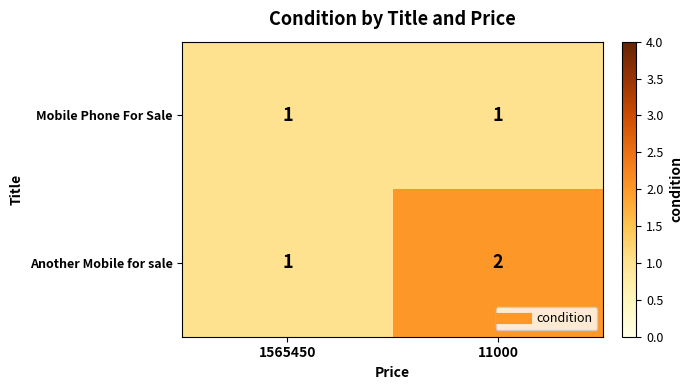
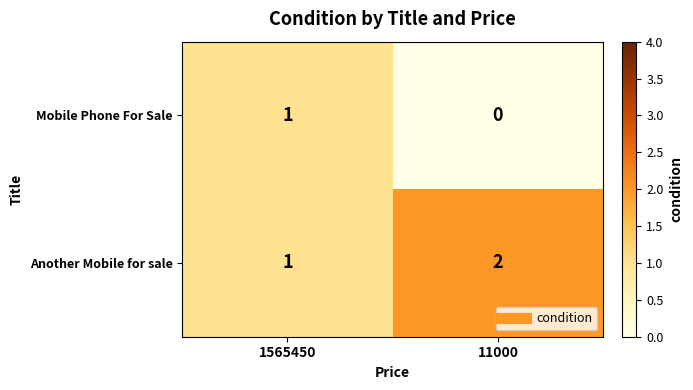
Mobile Phone For Sale, 11000: 1 -> 0
